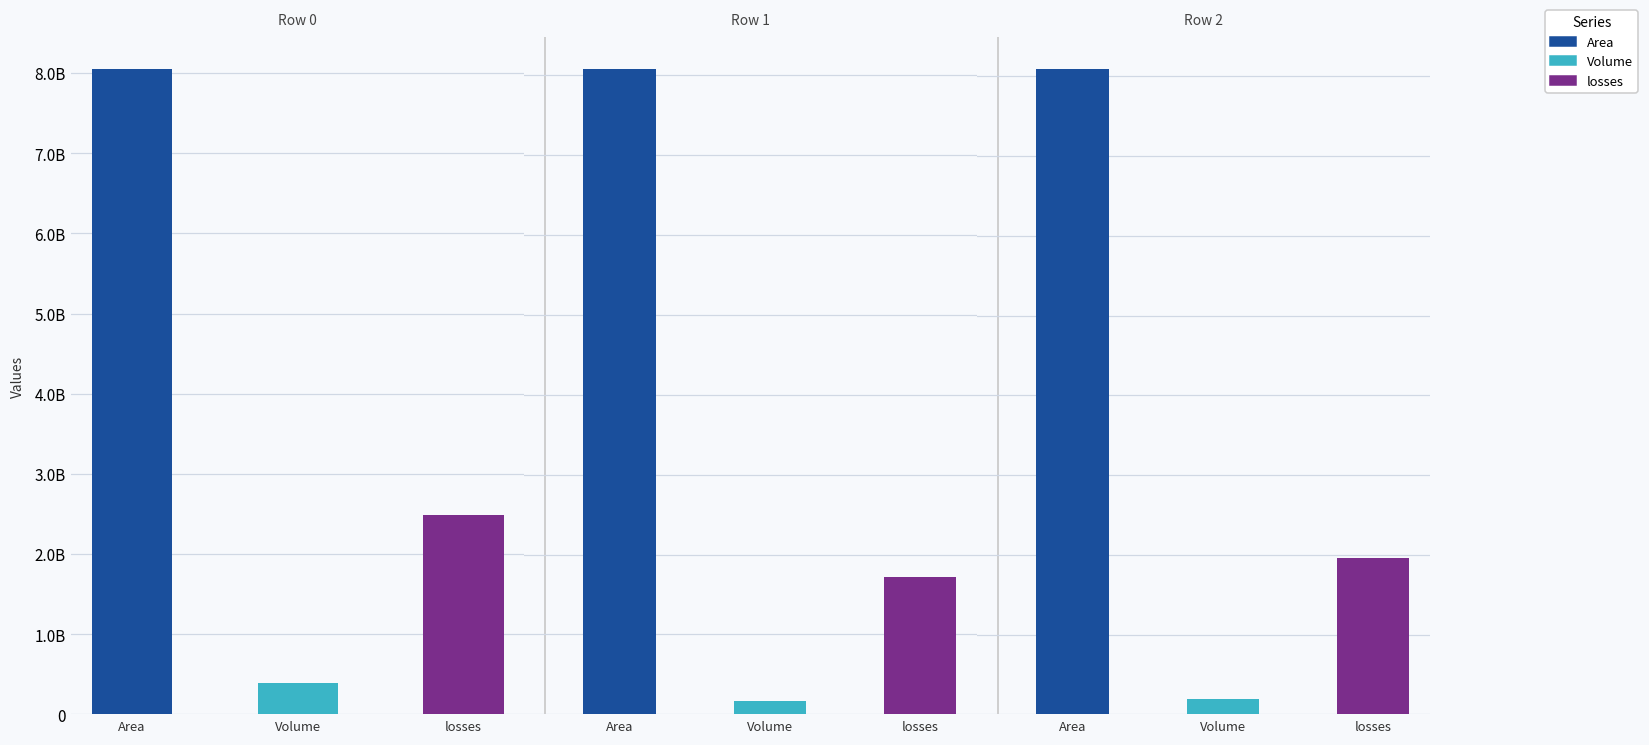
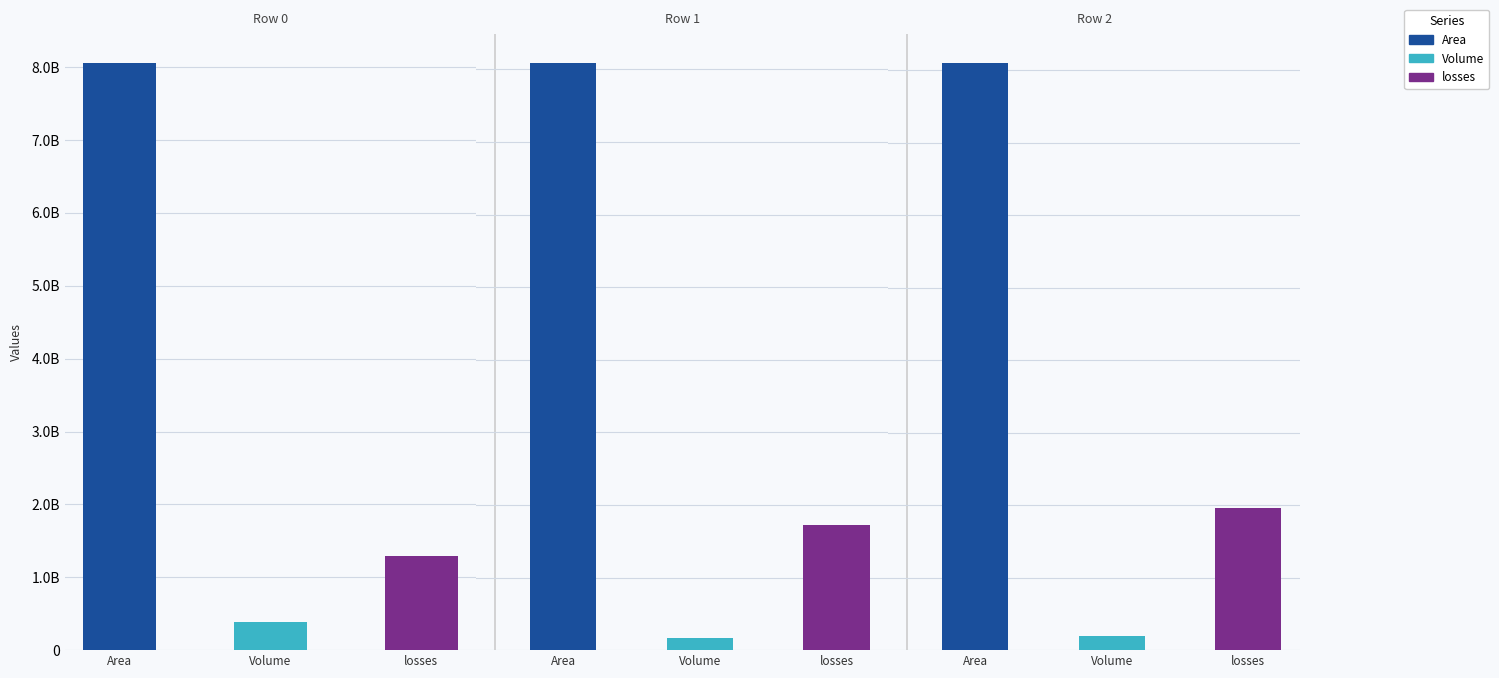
Row 0, losses: 2500000000 -> 1300000000
